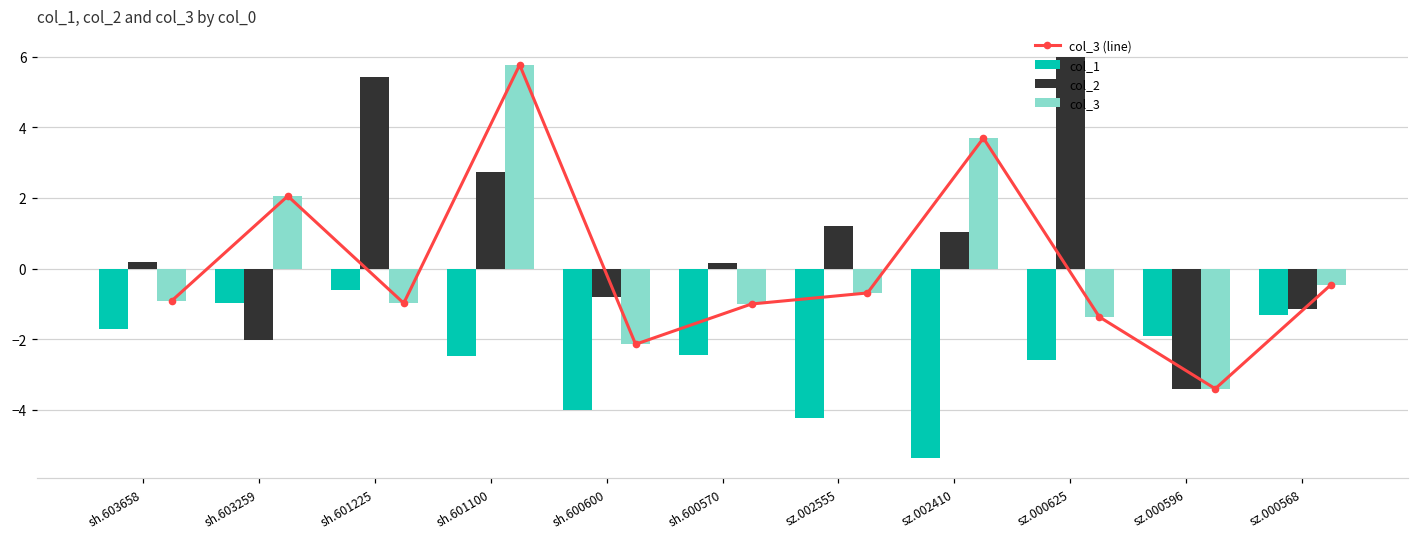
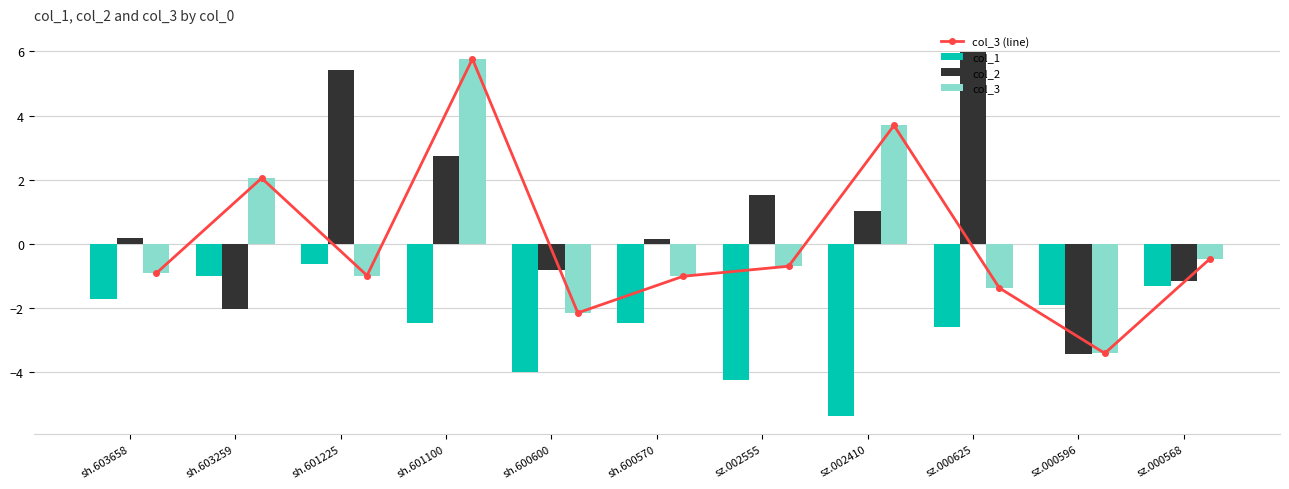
col_2, sz.002555: 1.2 -> 1.5
